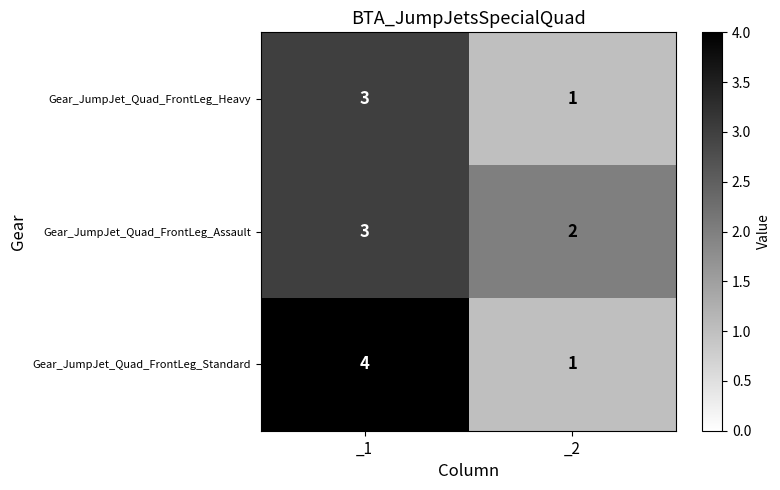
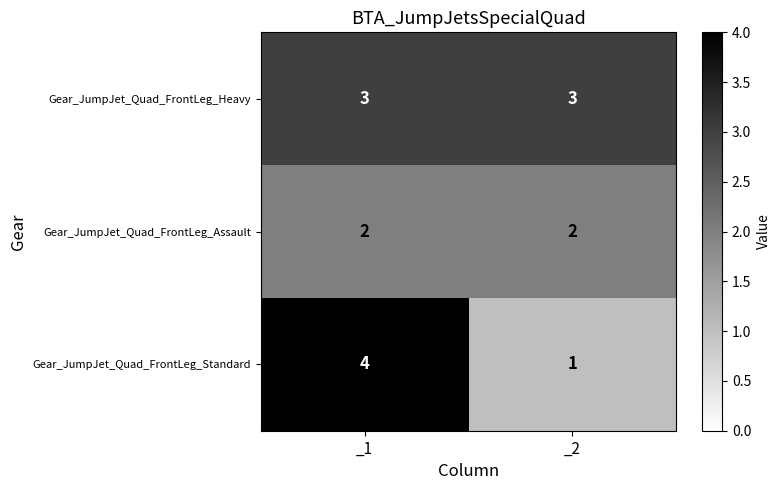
Gear_JumpJet_Quad_FrontLeg_Heavy, _2: 1 -> 3
Gear_JumpJet_Quad_FrontLeg_Assault, _1: 3 -> 2
